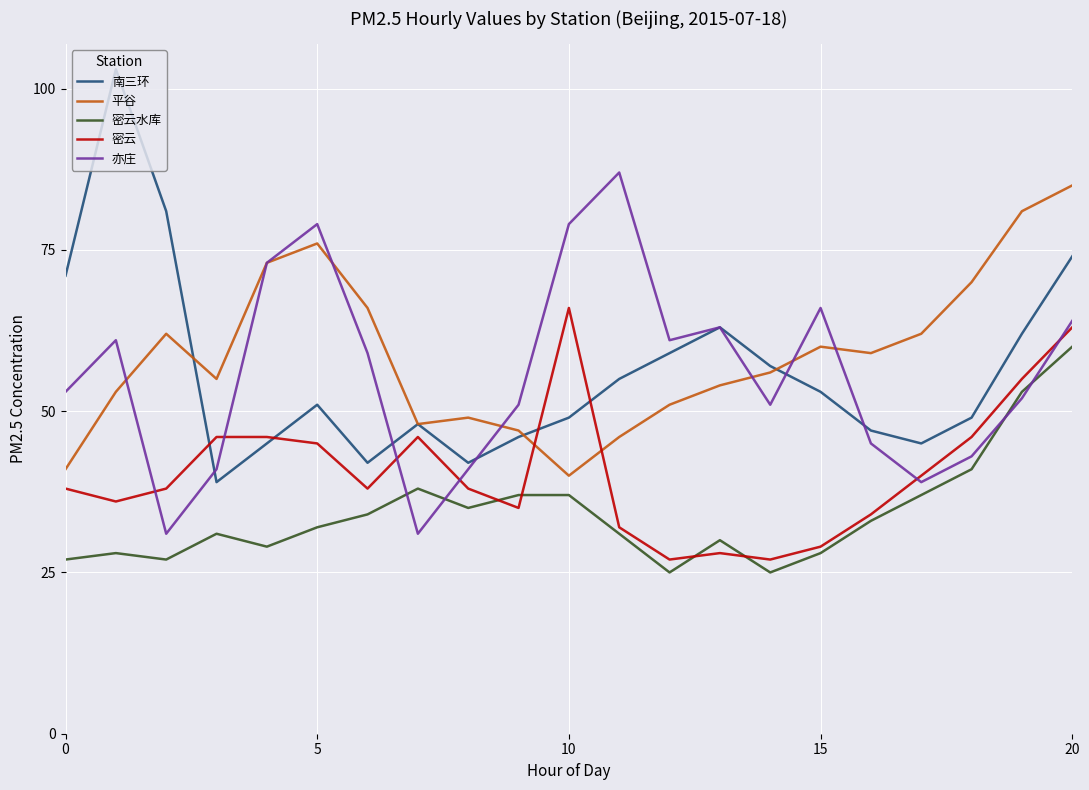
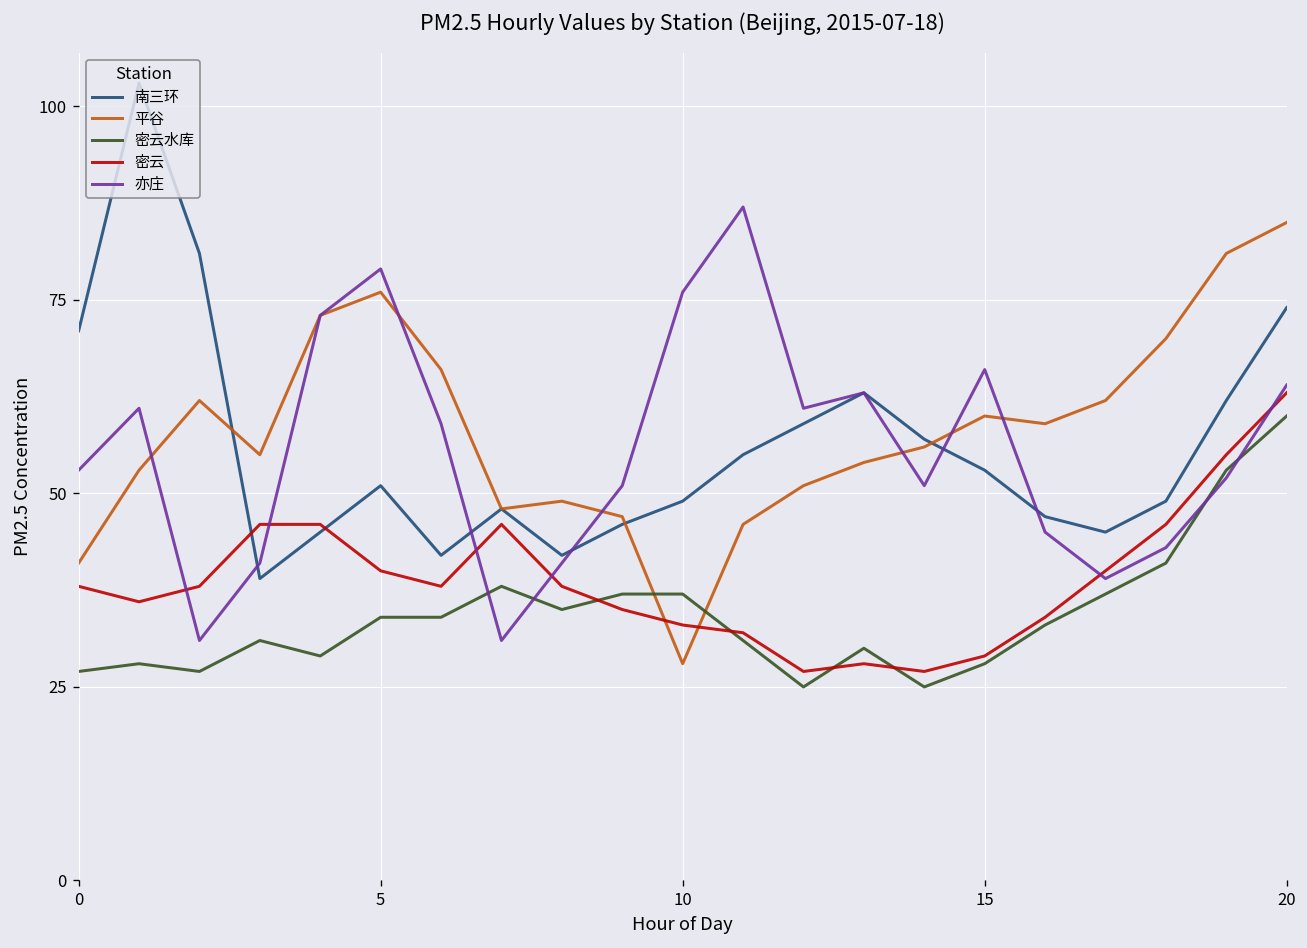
密云水库, 5: 32 -> 34
密云, 5: 45 -> 40
平谷, 10: 40 -> 28
密云, 10: 66 -> 33
亦庄, 10: 79 -> 76
